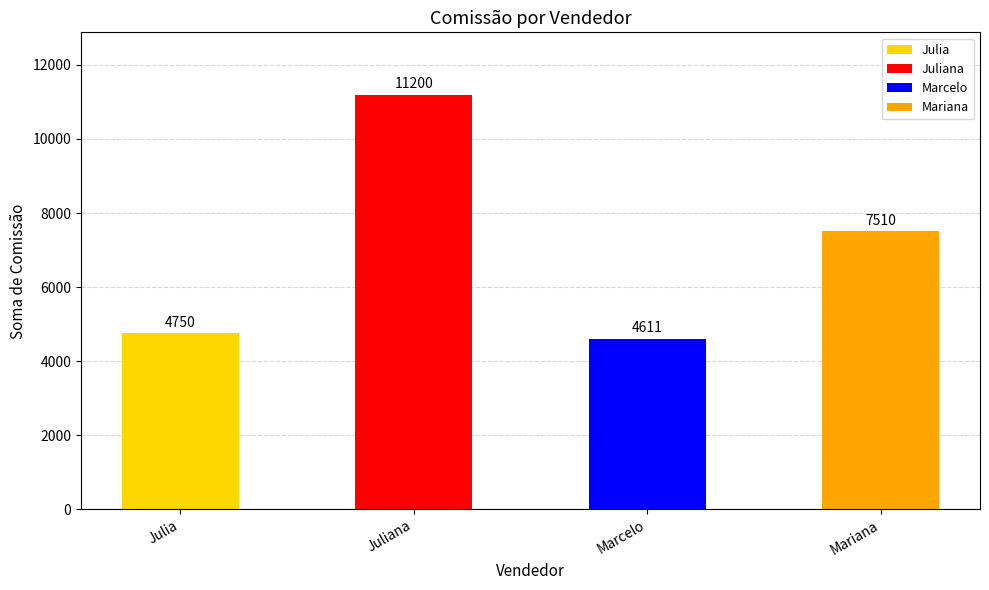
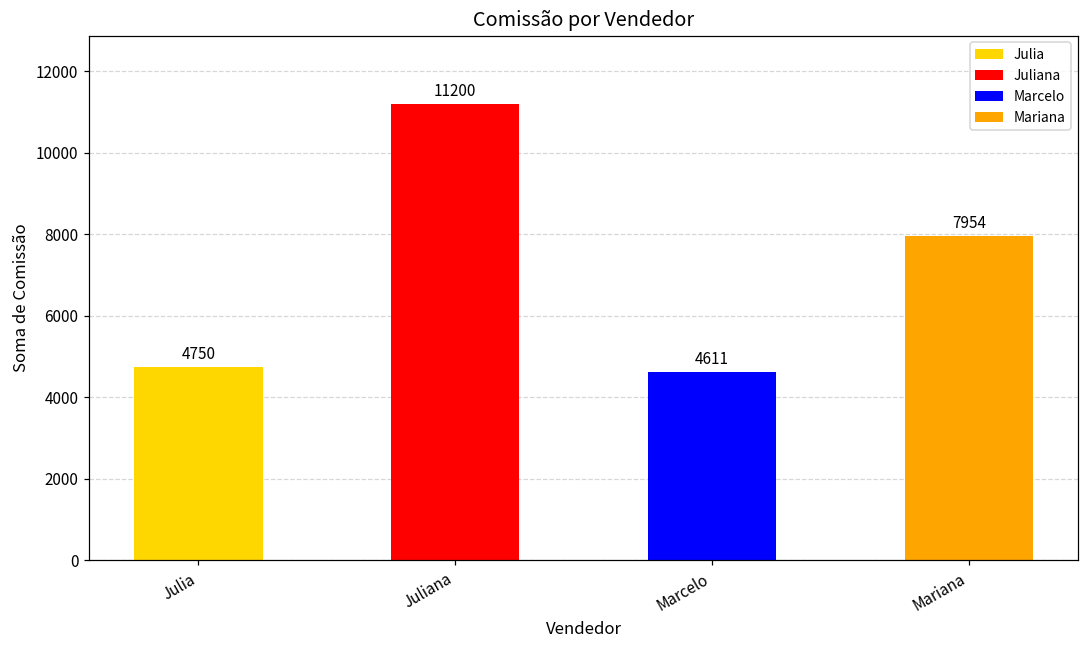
Mariana: 7510 -> 7954
